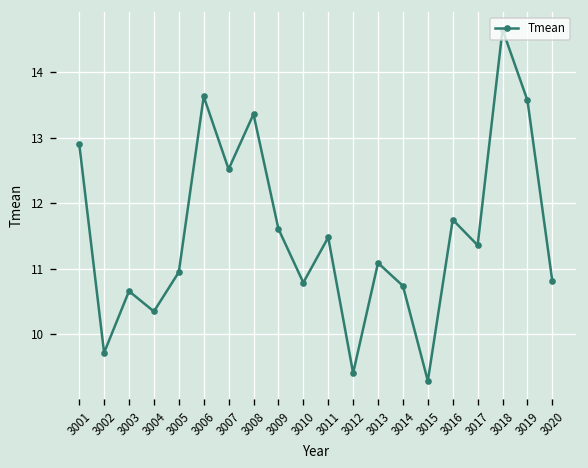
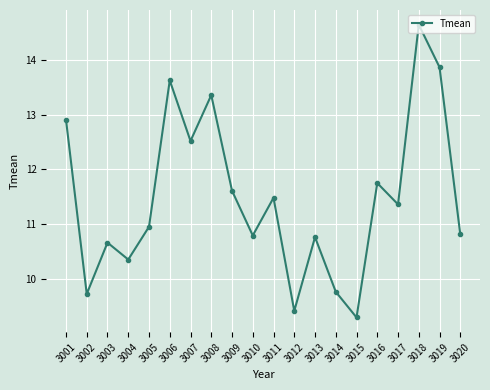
3013: 11.1 -> 10.8
3014: 10.7 -> 9.8
3019: 13.6 -> 13.9
